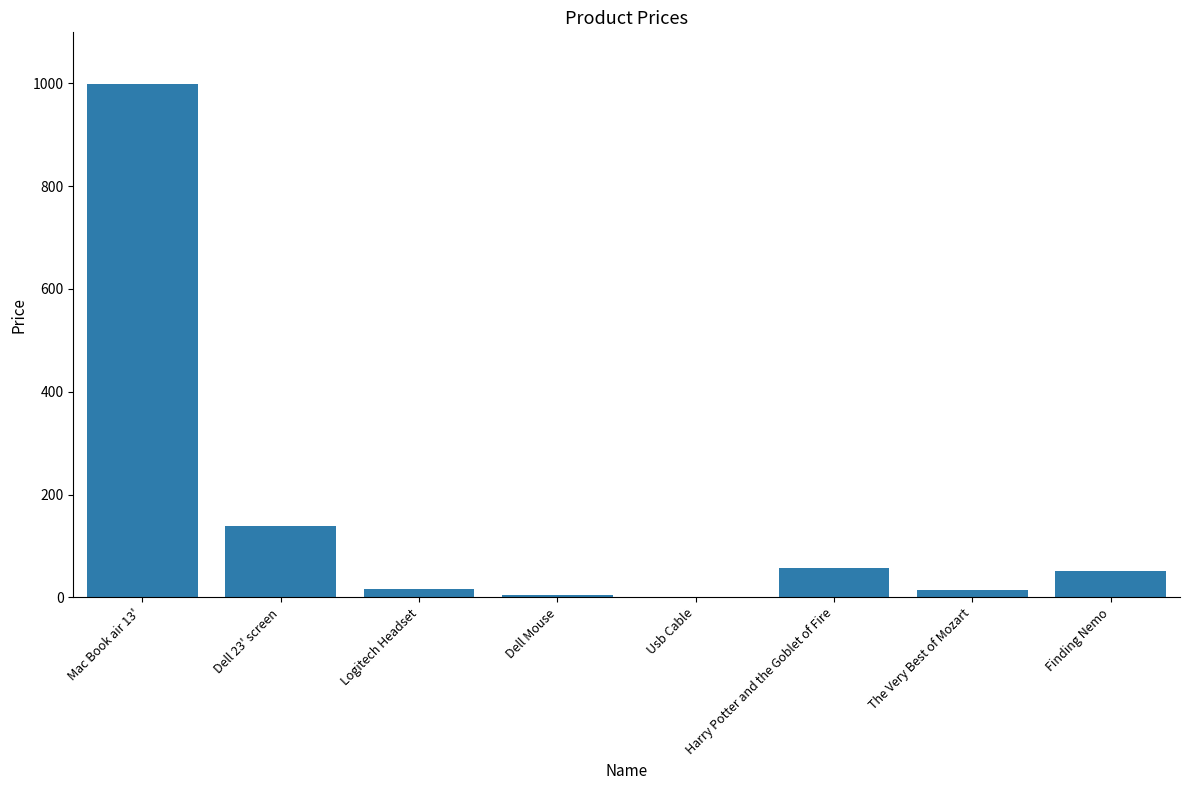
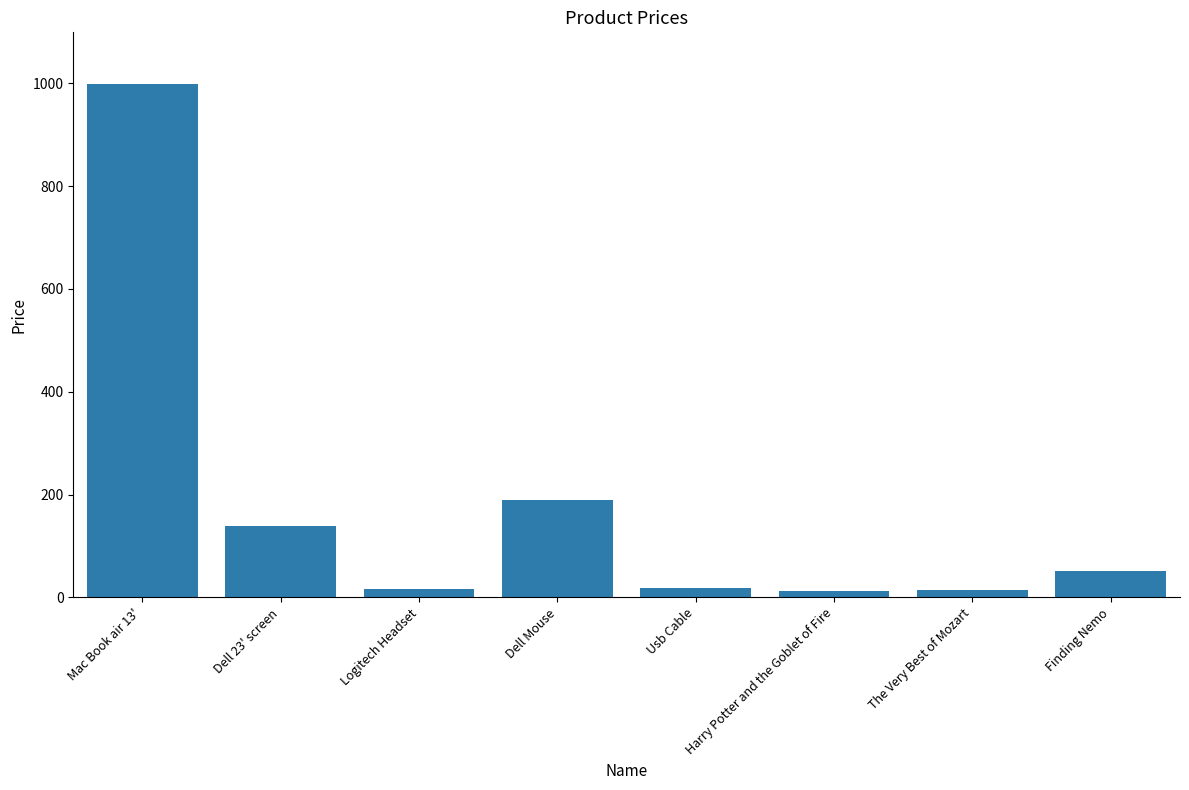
Dell Mouse: 0 -> 190
Usb Cable: 0 -> 20
Harry Potter and the Goblet of Fire: 60 -> 10
